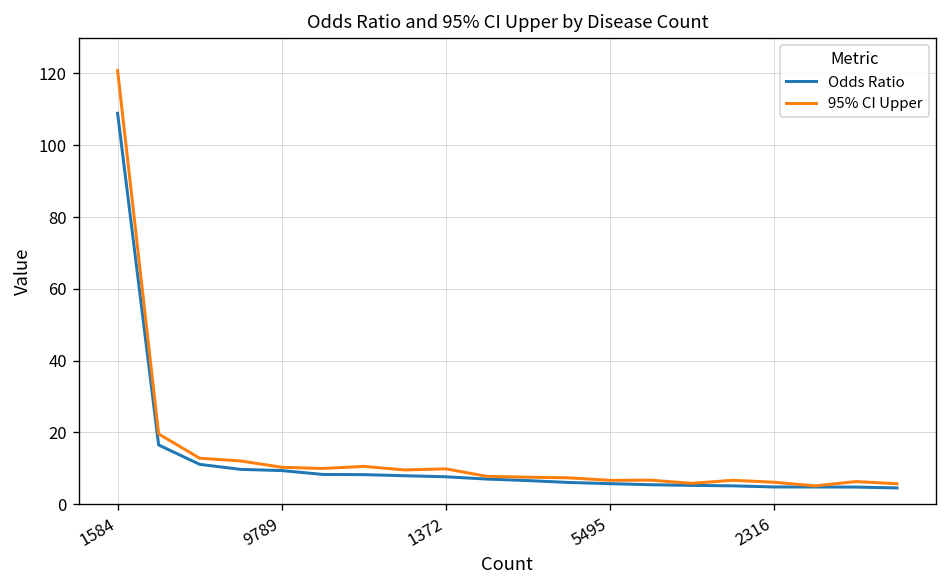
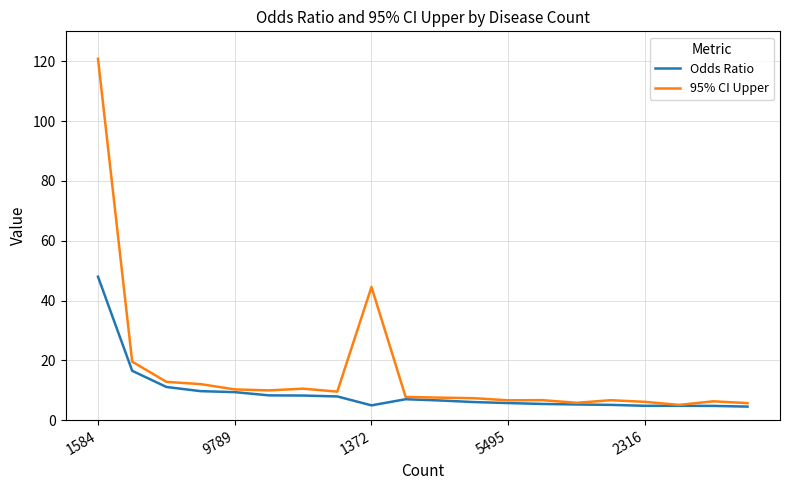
Odds Ratio, 1584: 109 -> 48
Odds Ratio, 1372: 8 -> 5
95% CI Upper, 1372: 10 -> 45
